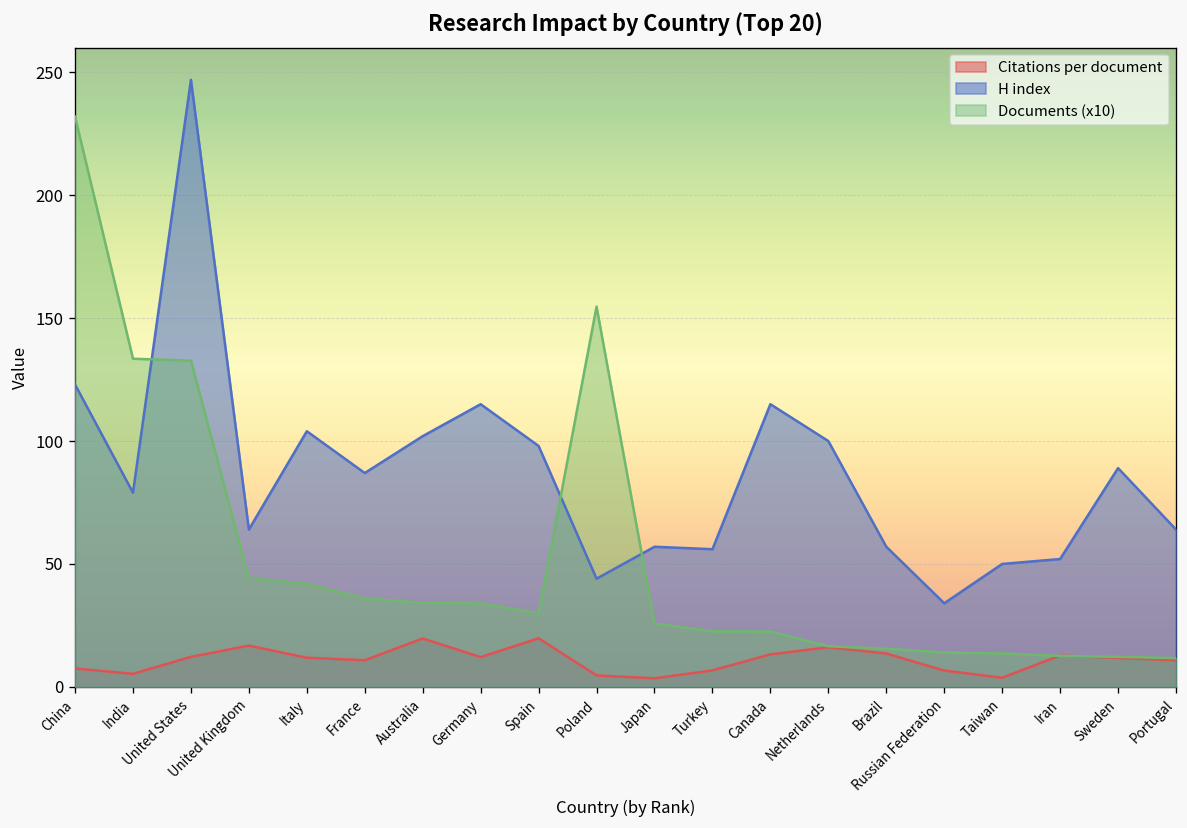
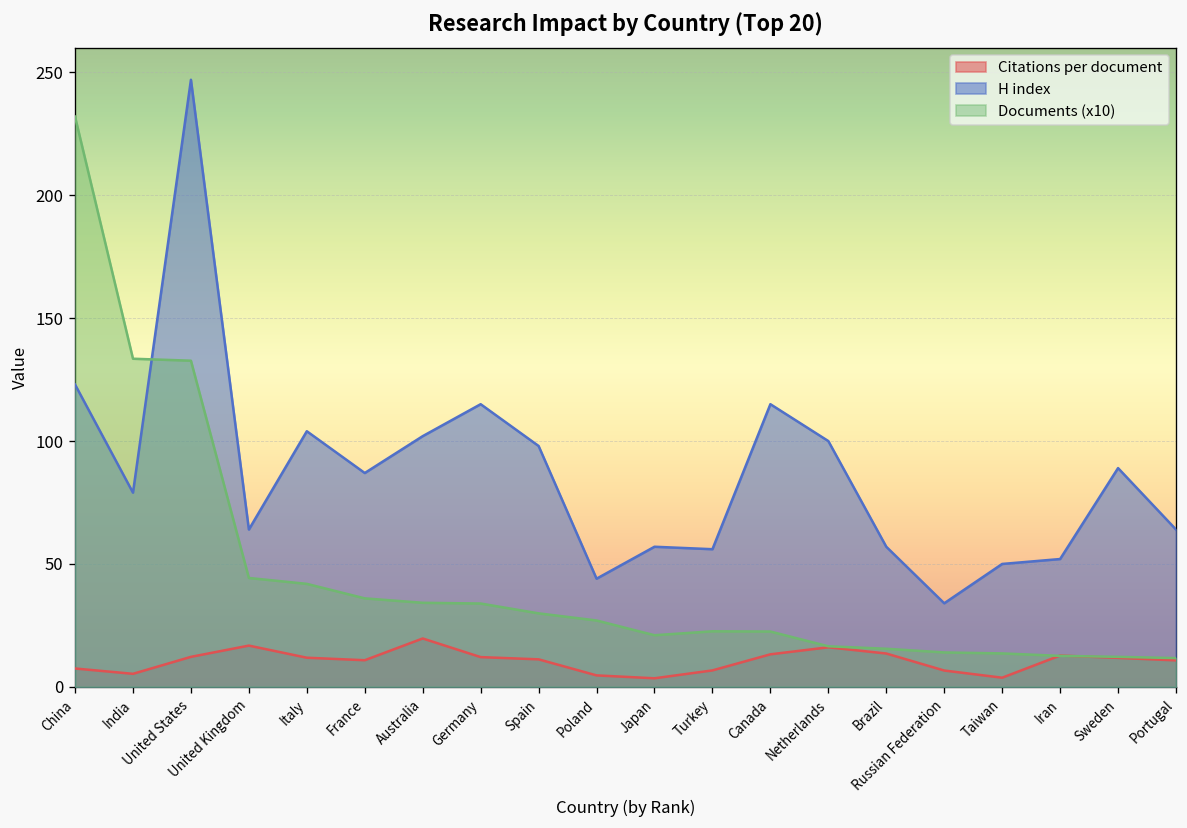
Citations per document, Spain: 20 -> 11
Documents (x10), Poland: 155 -> 27
Documents (x10), Japan: 26 -> 21
